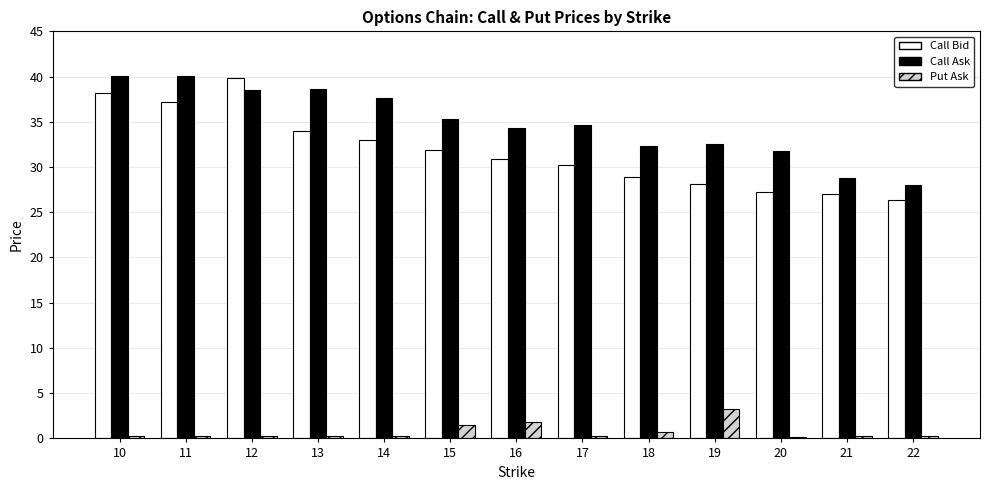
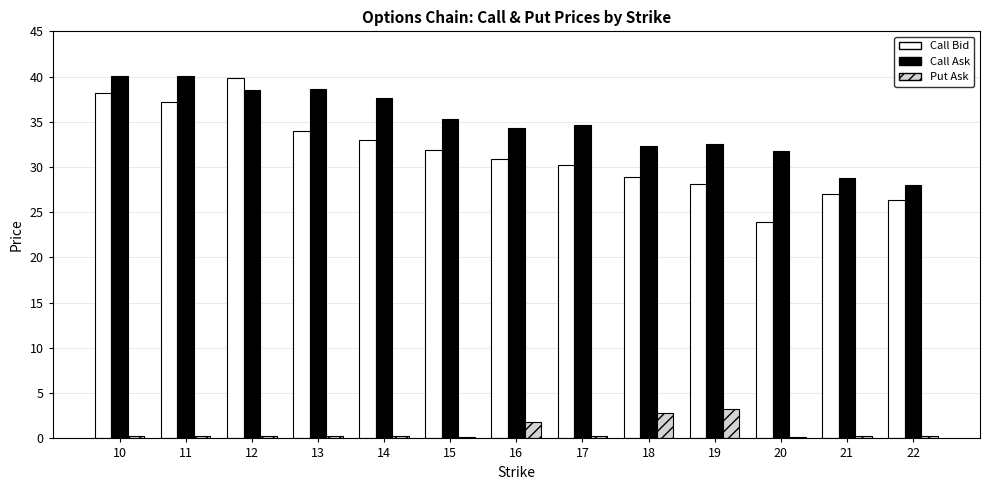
Put Ask, 15: 2 -> 0
Put Ask, 18: 1 -> 3
Call Bid, 20: 27 -> 24
